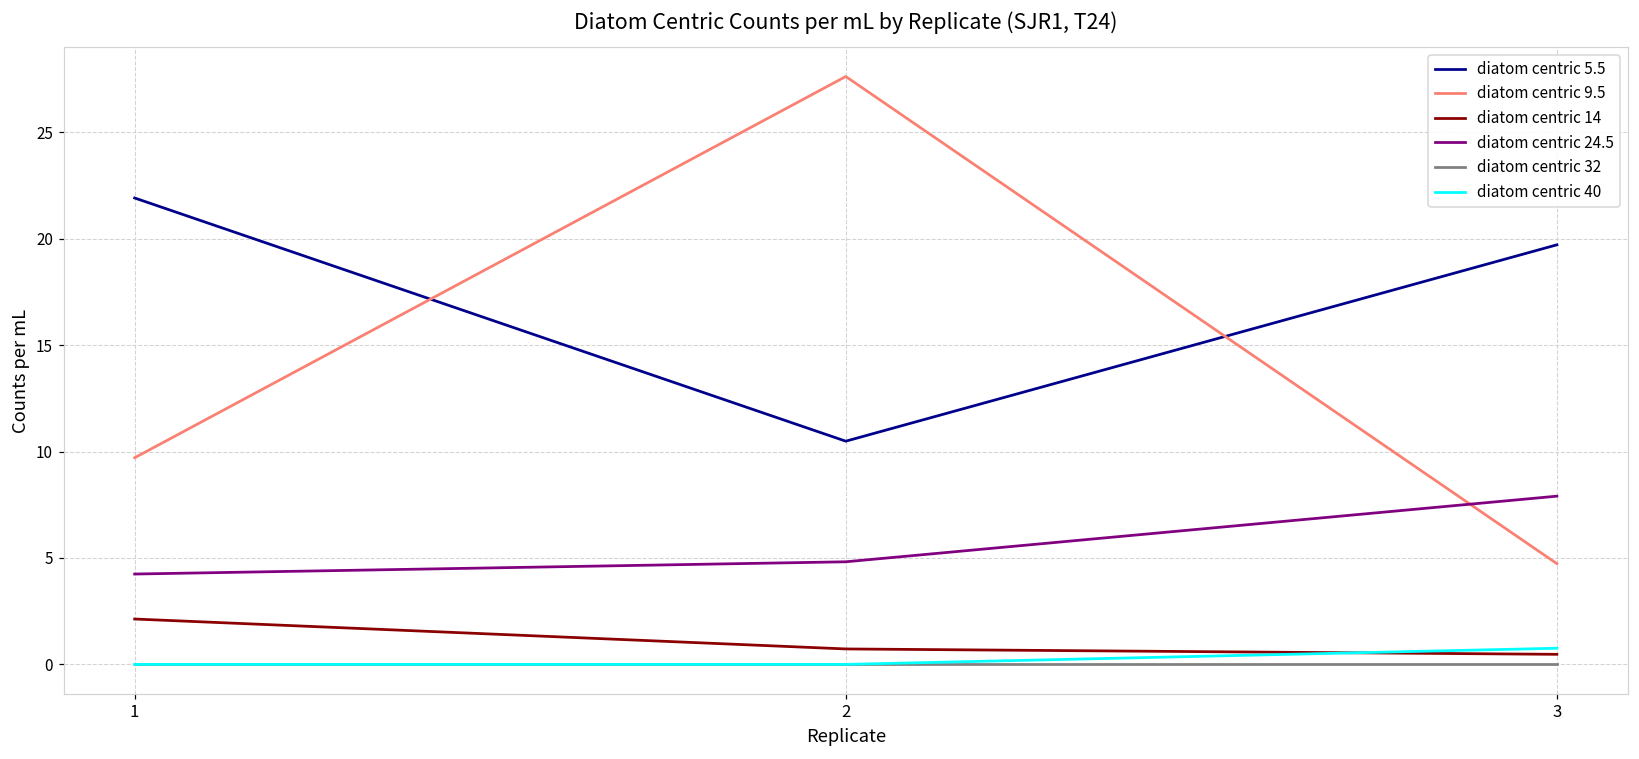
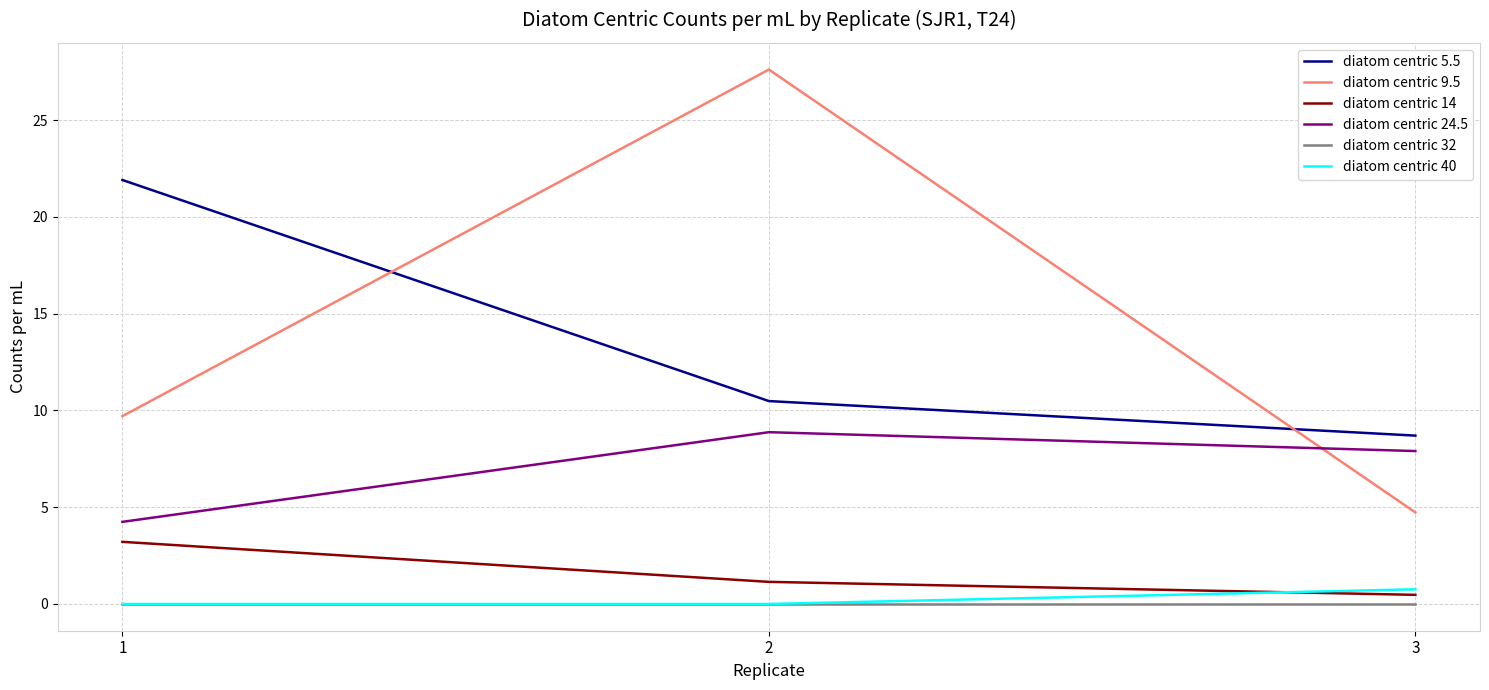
diatom centric 14, 1: 2.1 -> 3.2
diatom centric 14, 2: 0.7 -> 1.1
diatom centric 24.5, 2: 4.8 -> 8.9
diatom centric 5.5, 3: 19.7 -> 8.7
